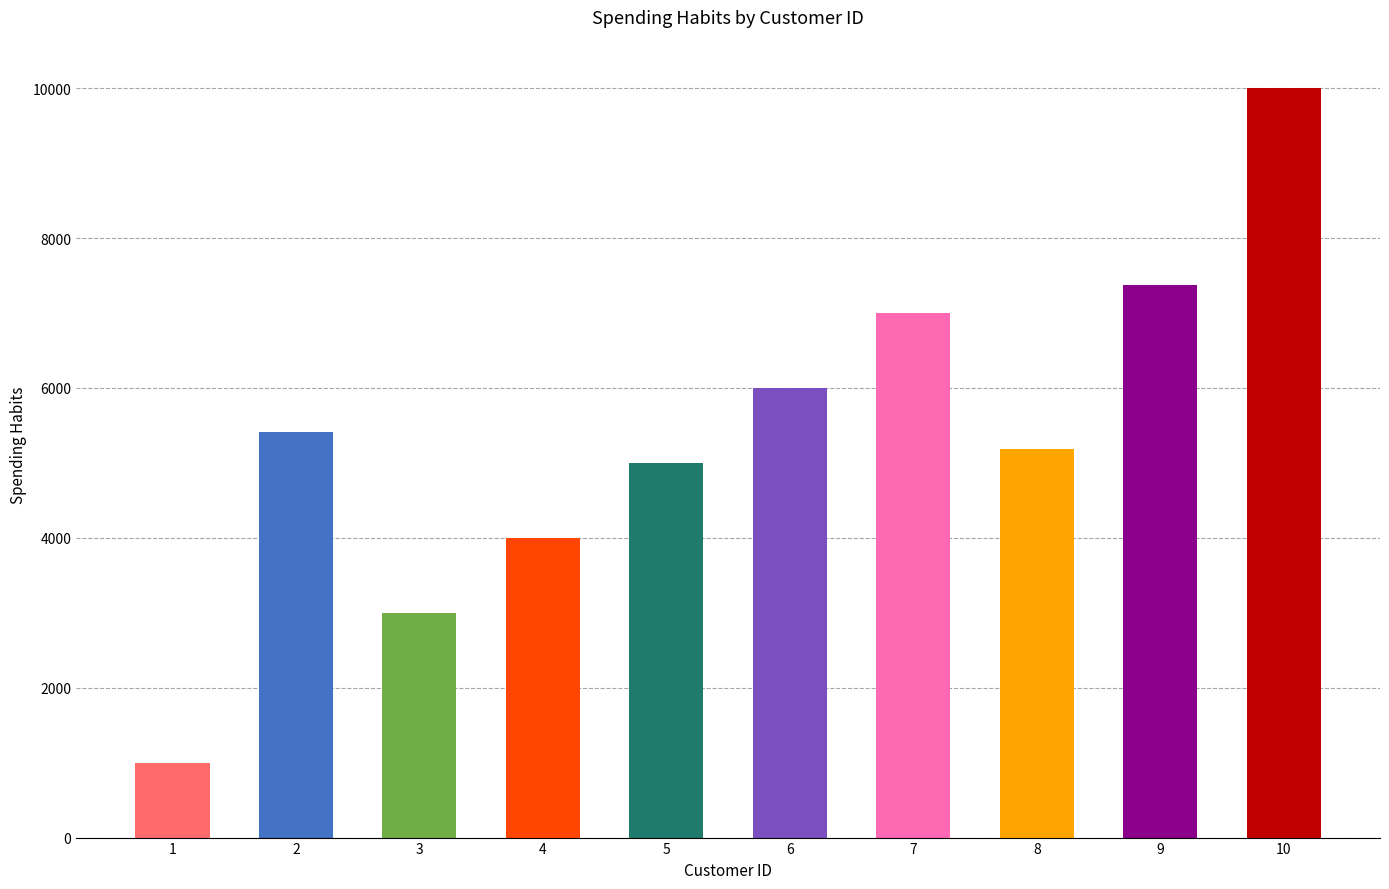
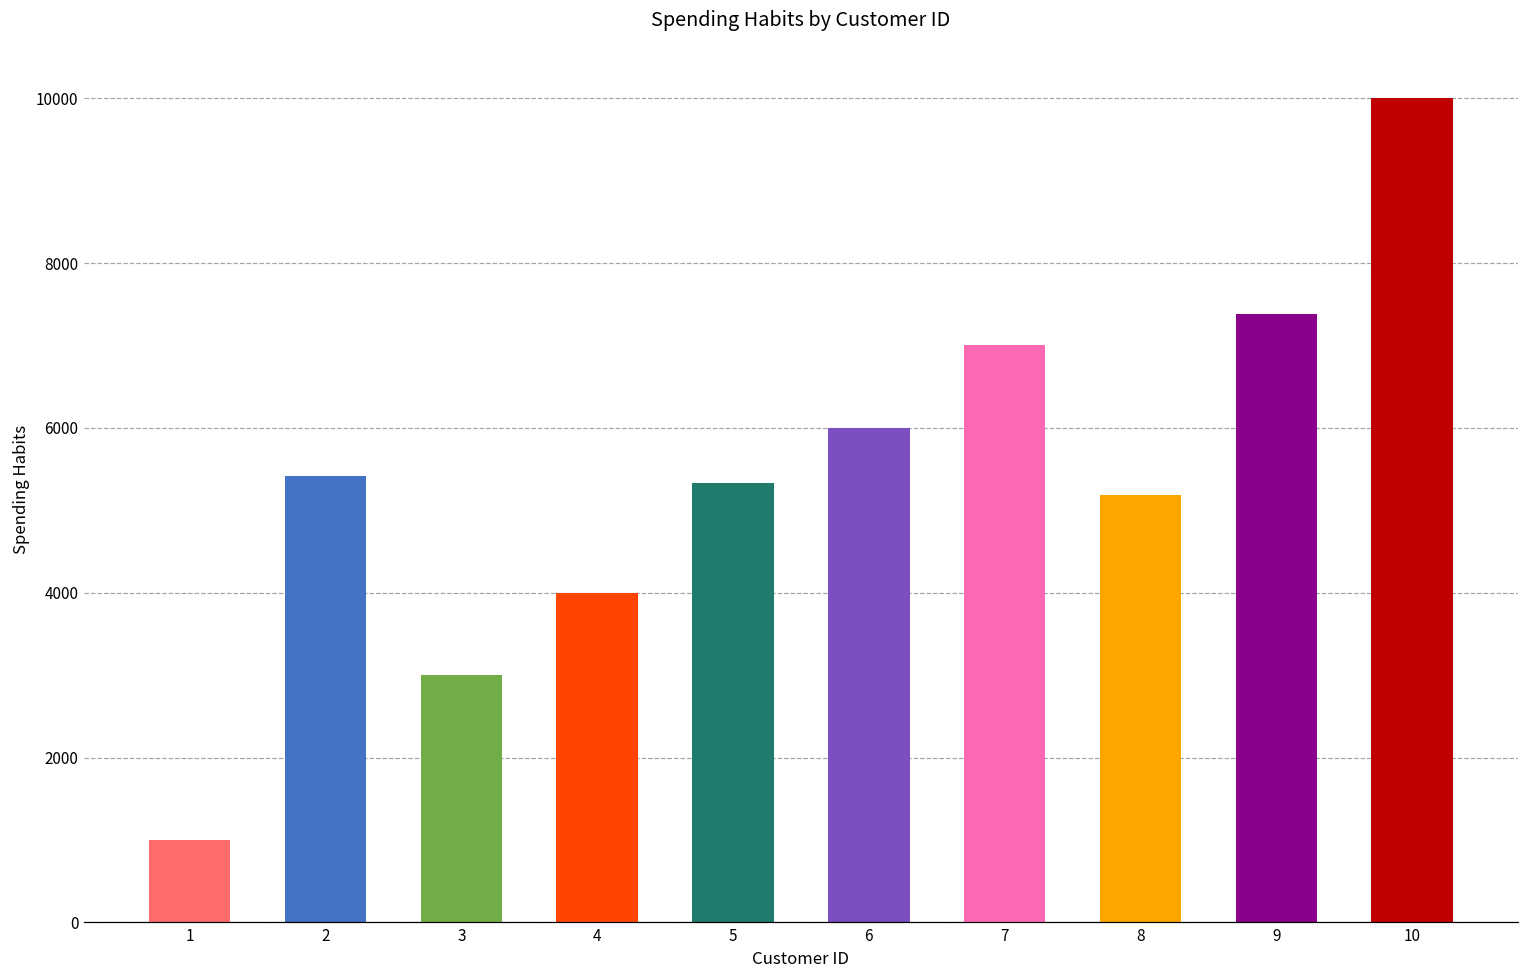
5: 5000 -> 5300
